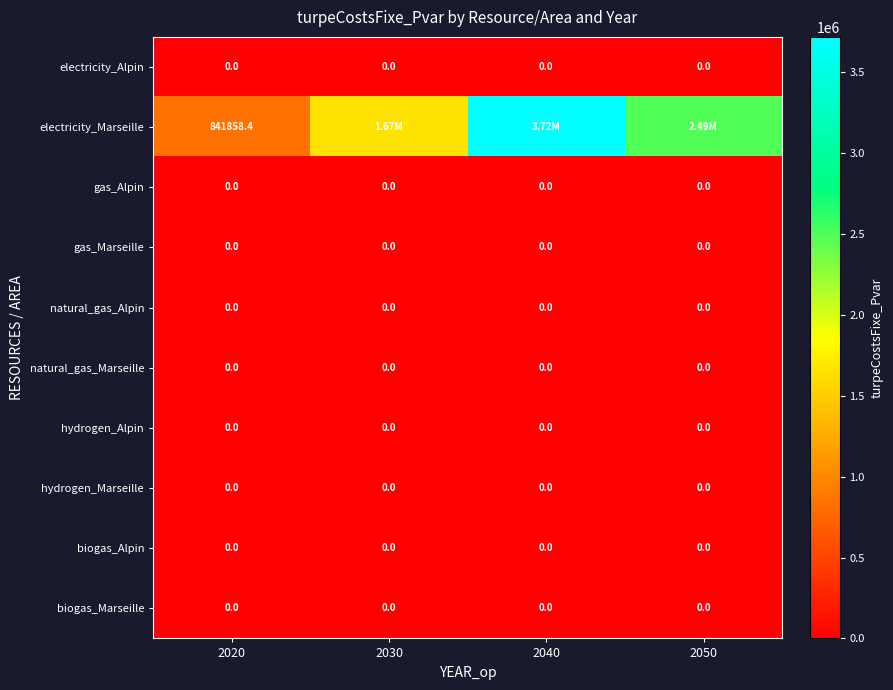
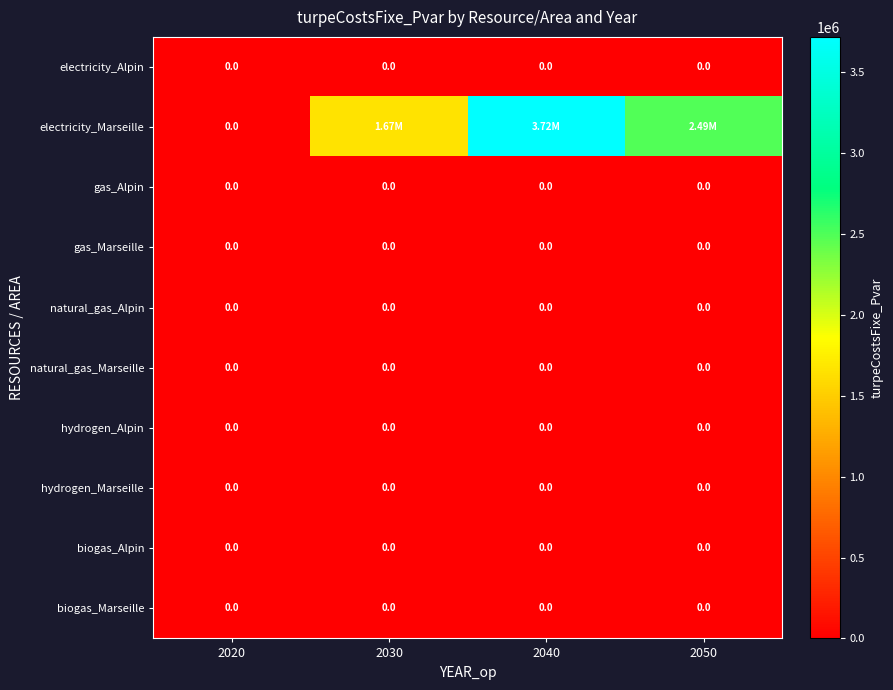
electricity_Marseille, 2020: 841858.4 -> 0.0
